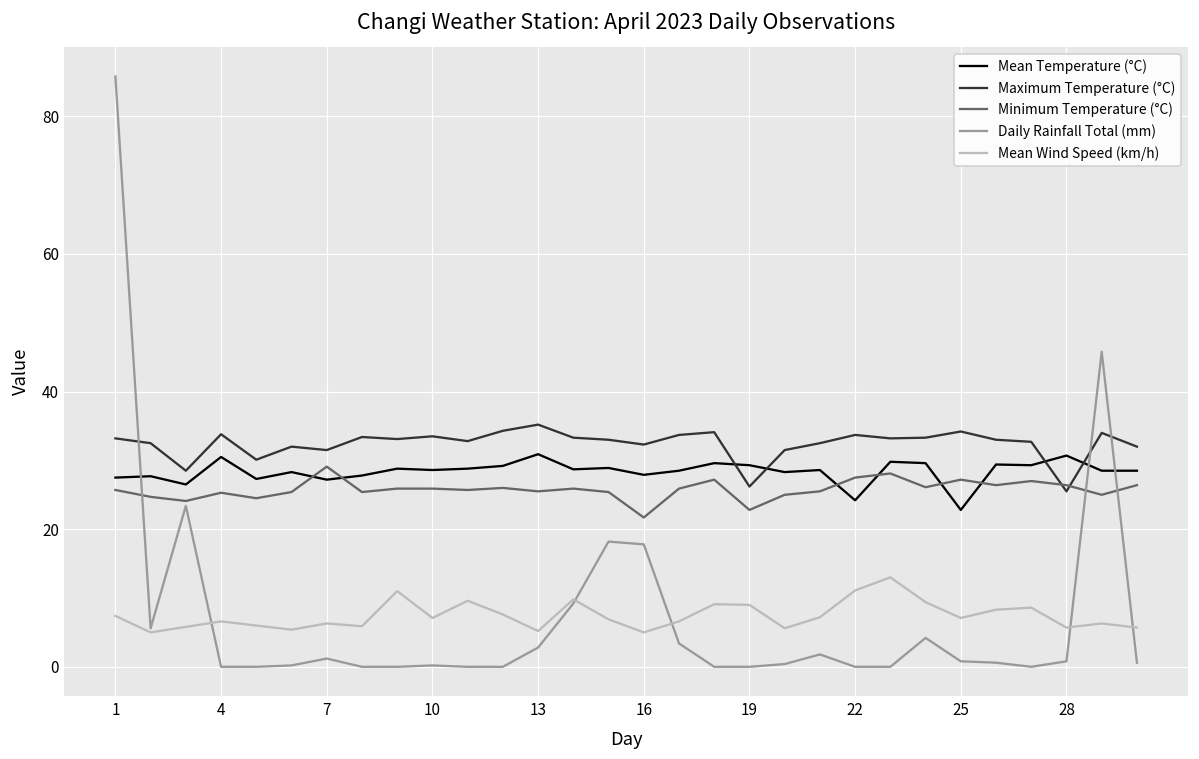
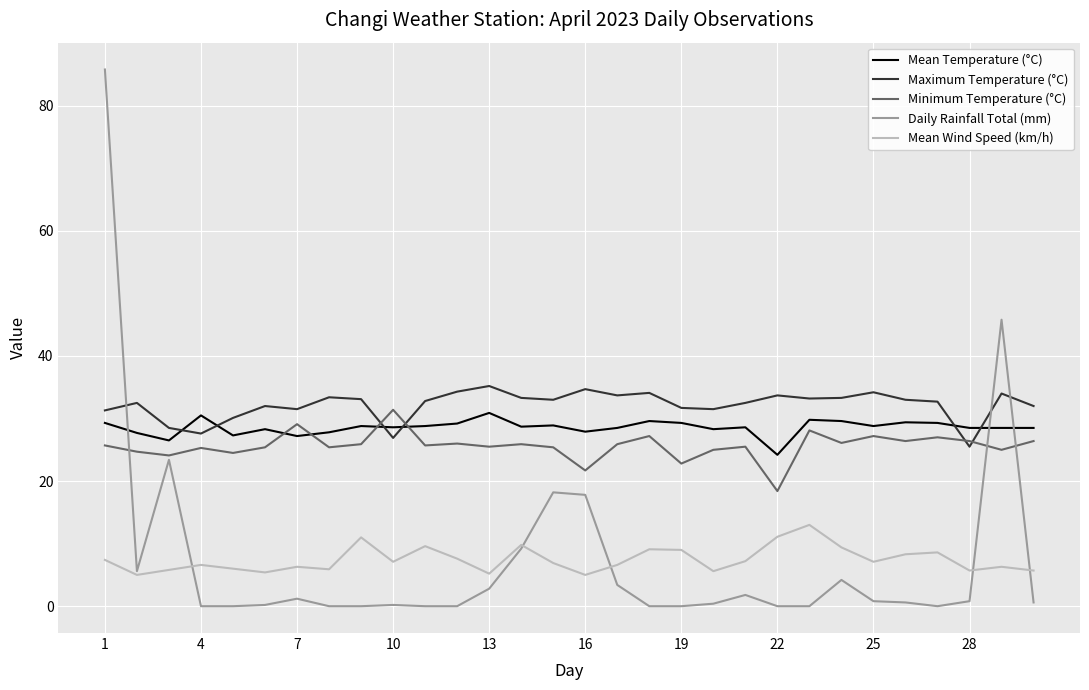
Mean Temperature (°C), 1: 28 -> 29
Maximum Temperature (°C), 1: 33 -> 31
Maximum Temperature (°C), 4: 34 -> 28
Maximum Temperature (°C), 10: 34 -> 27
Minimum Temperature (°C), 10: 26 -> 31
Maximum Temperature (°C), 16: 32 -> 35
Maximum Temperature (°C), 19: 26 -> 32
Minimum Temperature (°C), 22: 28 -> 18
Mean Temperature (°C), 25: 23 -> 29
Mean Temperature (°C), 28: 31 -> 29
